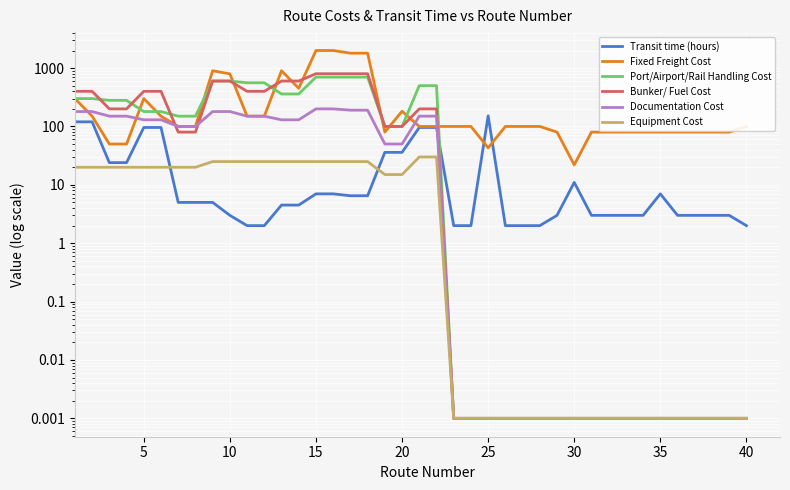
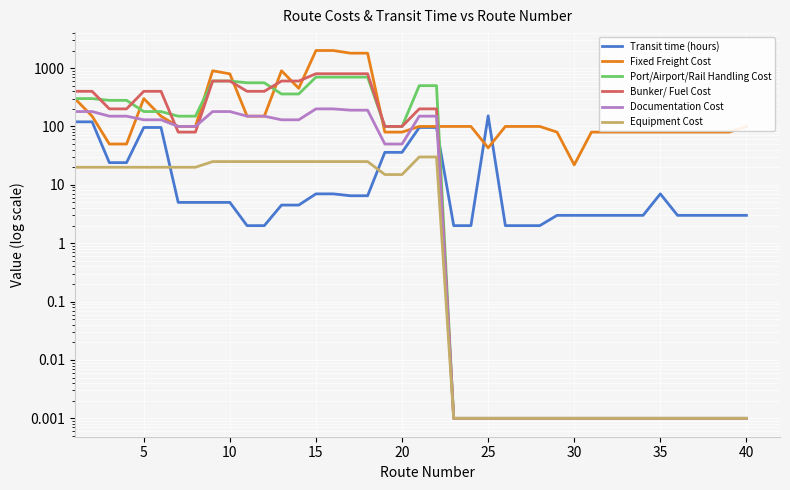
Transit time (hours), 10: 3 -> 5
Fixed Freight Cost, 20: 180 -> 80
Transit time (hours), 30: 11 -> 3
Transit time (hours), 40: 2 -> 3
